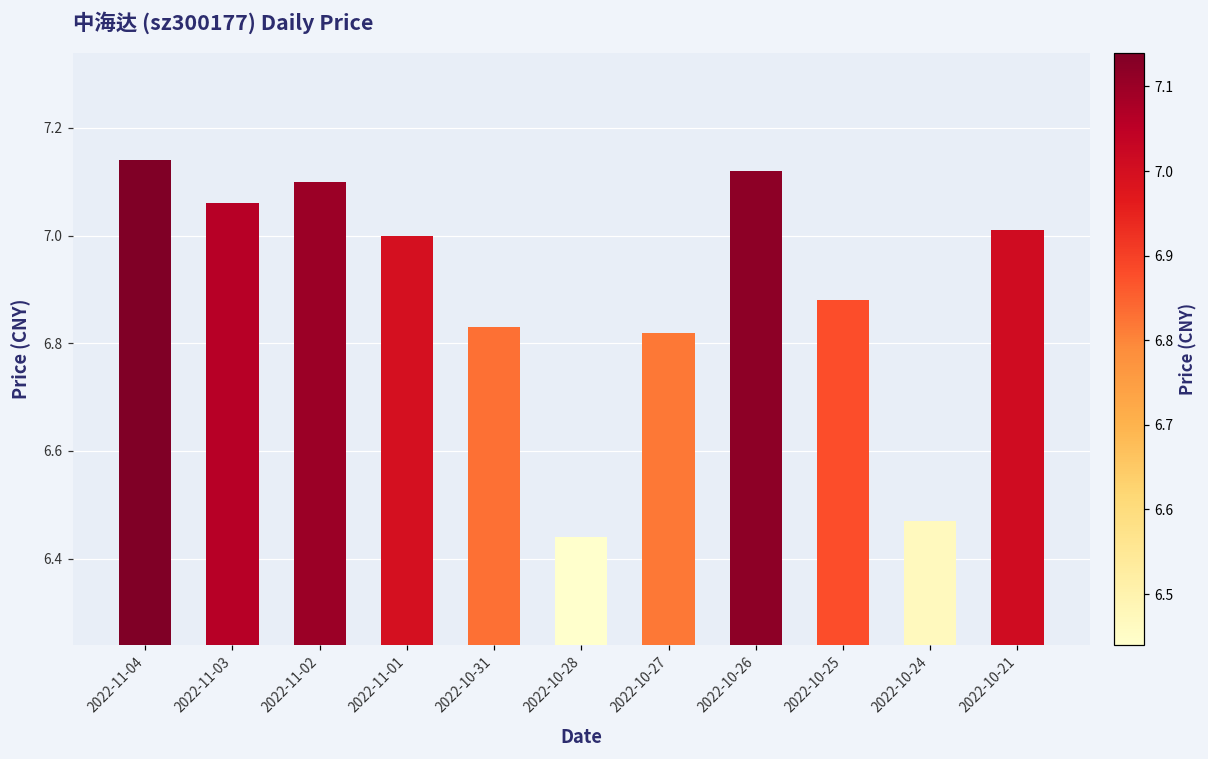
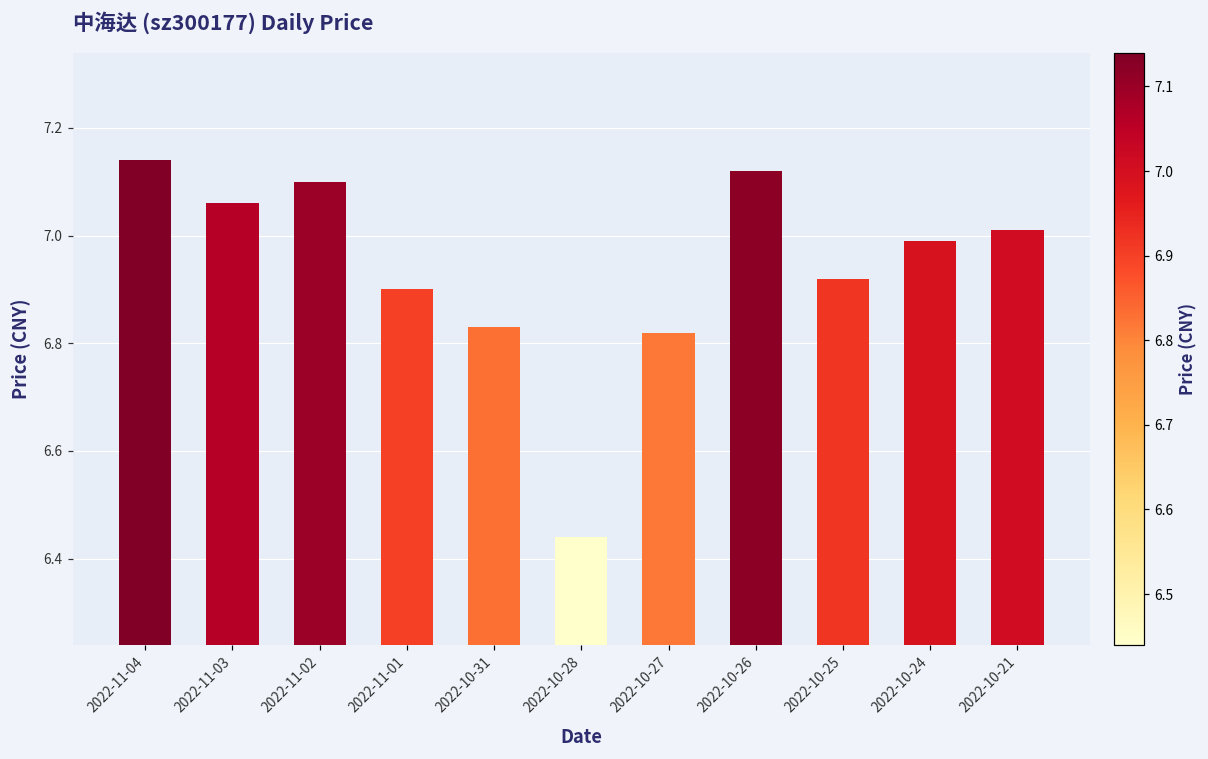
2022-11-01: 7.0 -> 6.9
2022-10-25: 6.88 -> 6.92
2022-10-24: 6.47 -> 6.99
